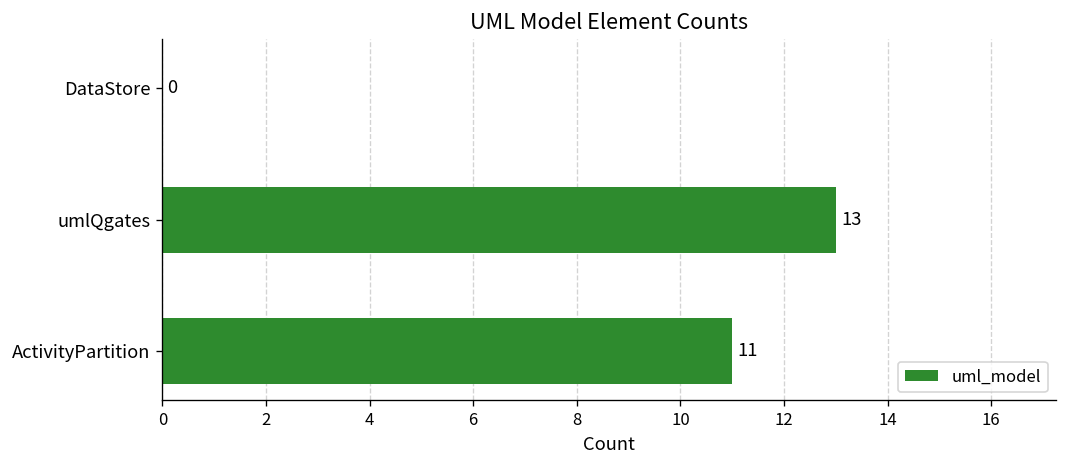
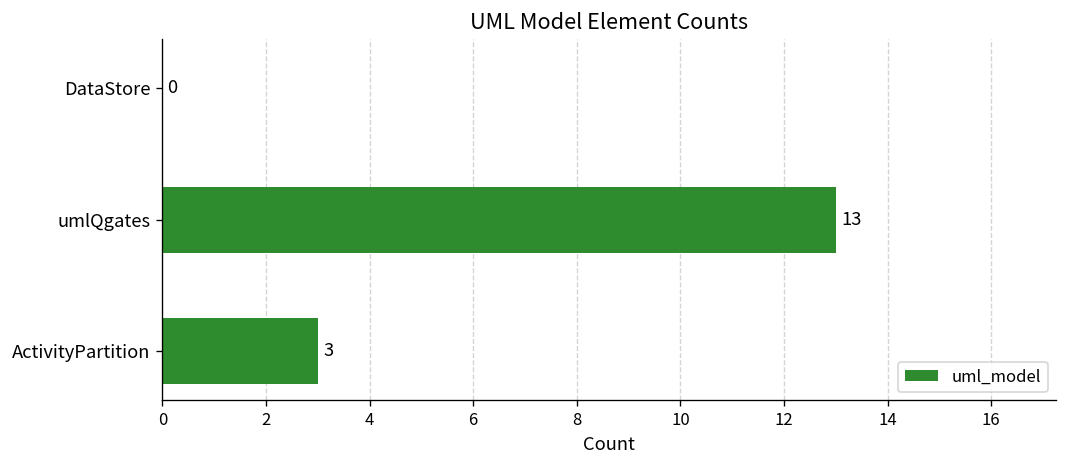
ActivityPartition: 11 -> 3
